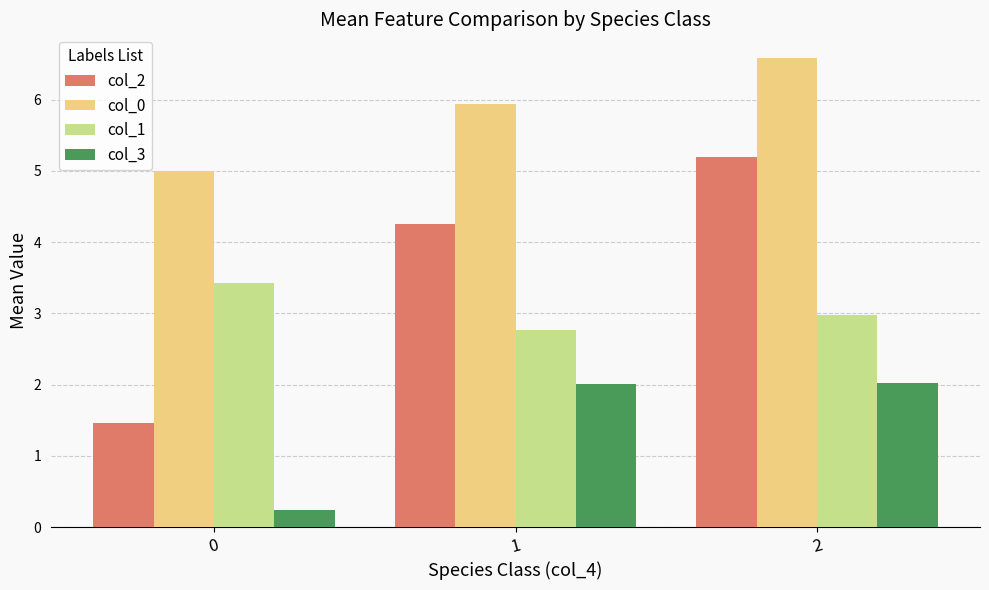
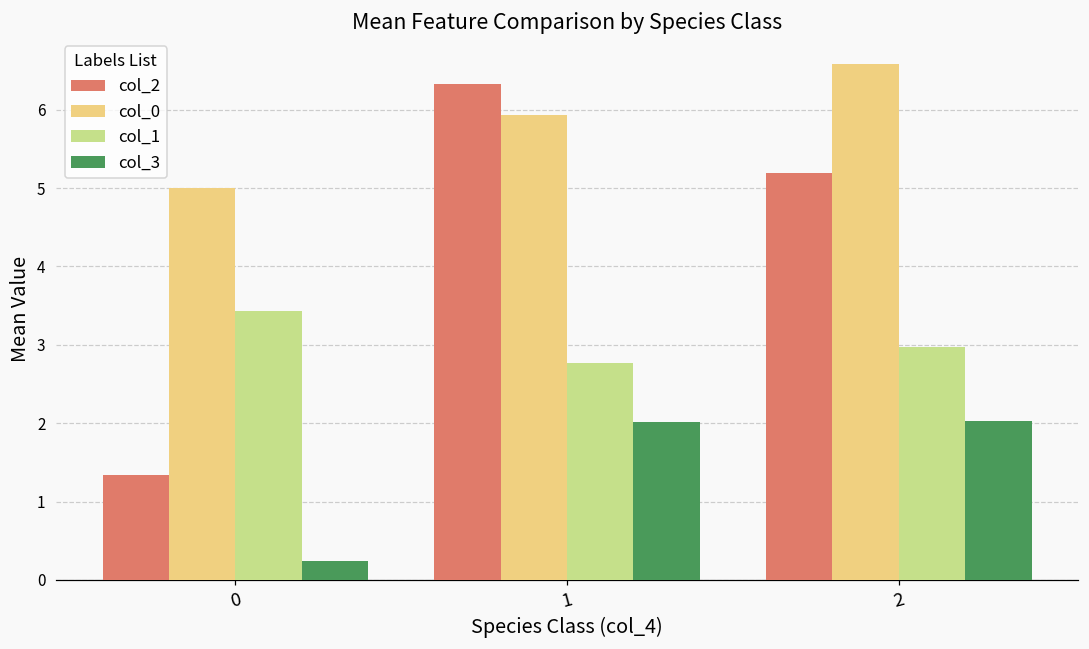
col_2, 0: 1.5 -> 1.3
col_2, 1: 4.3 -> 6.3
